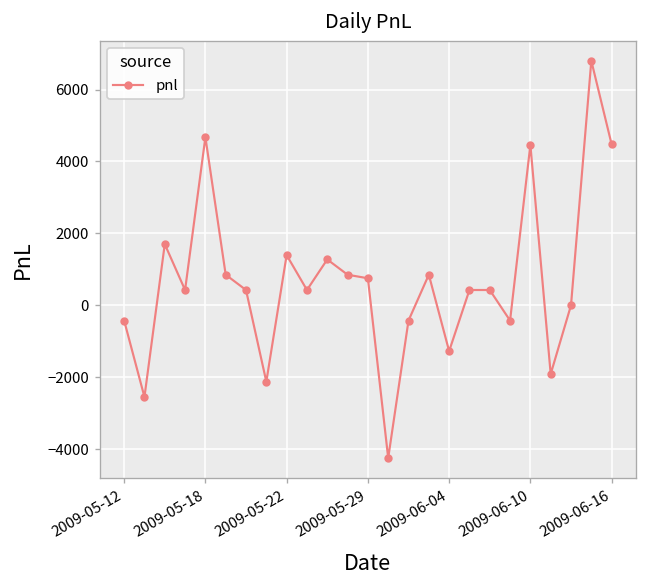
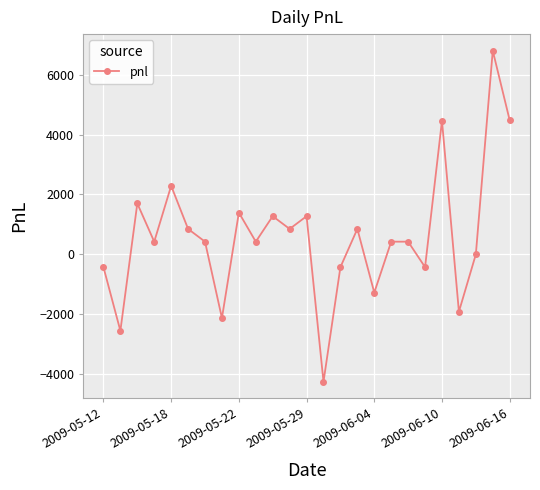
2009-05-18: 4700 -> 2300
2009-05-29: 800 -> 1300
